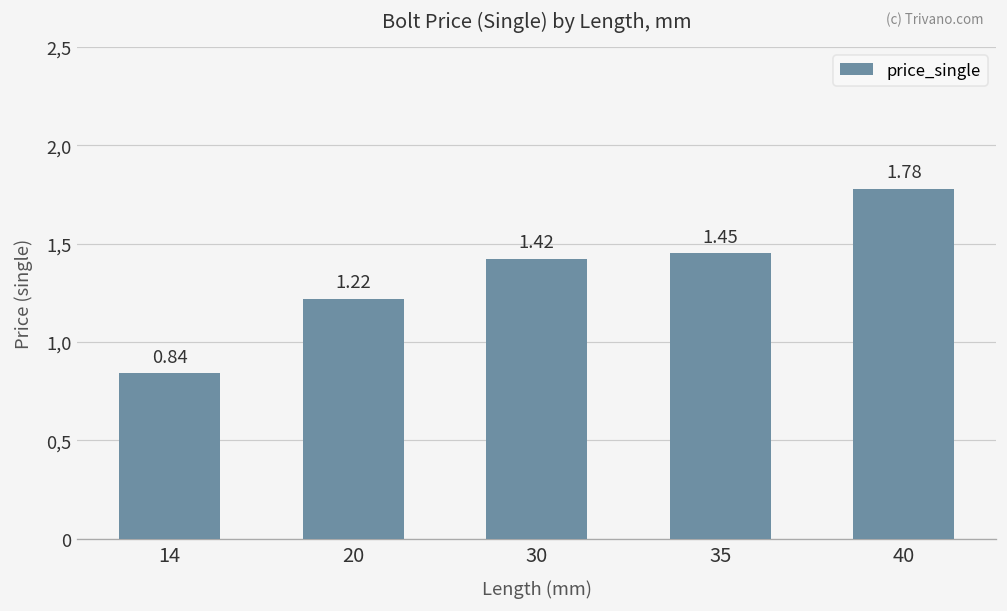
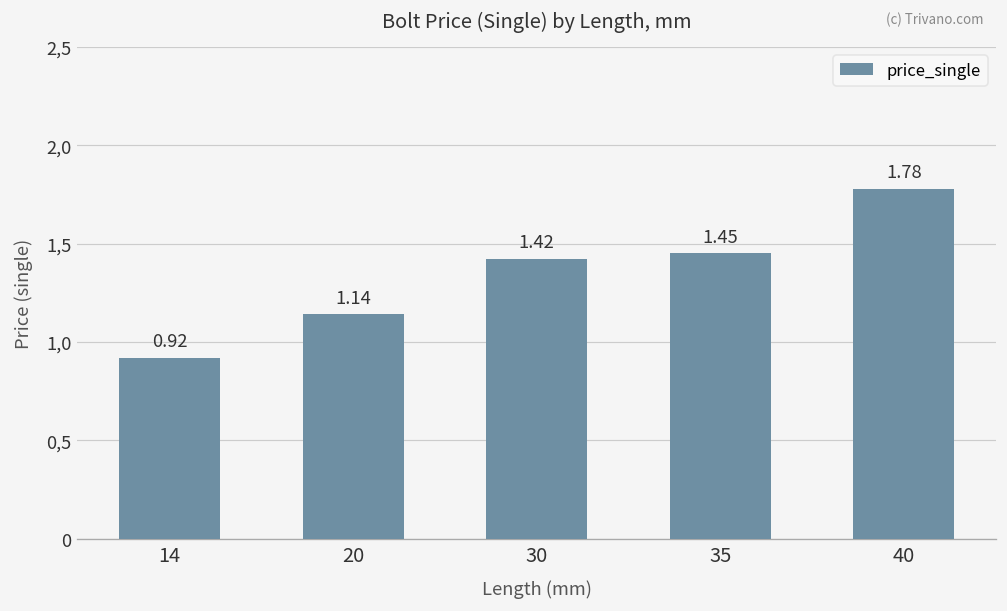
14: 0.84 -> 0.92
20: 1.22 -> 1.14
